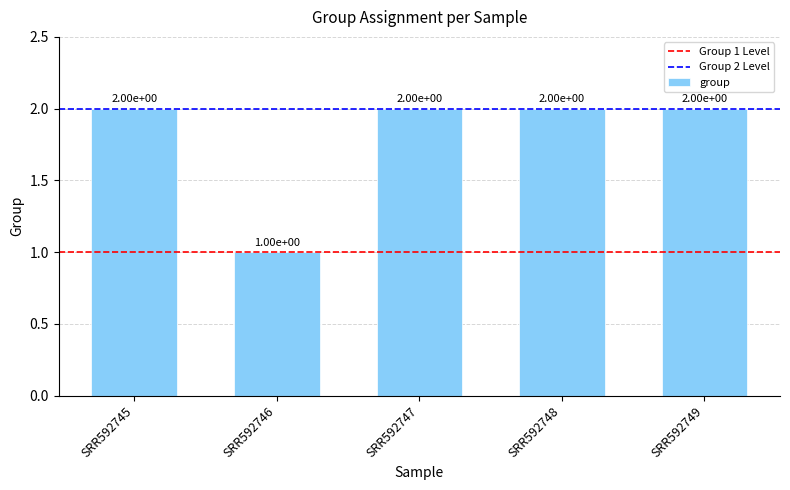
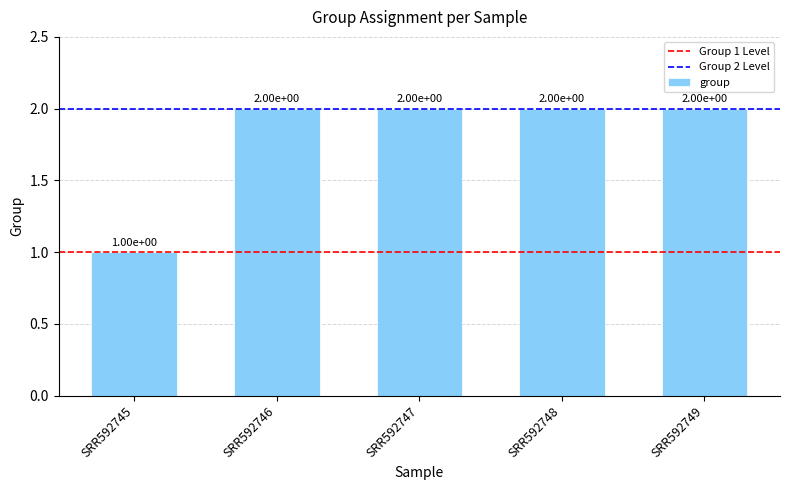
SRR592745: 2.00e+00 -> 1.00e+00
SRR592746: 1.00e+00 -> 2.00e+00
